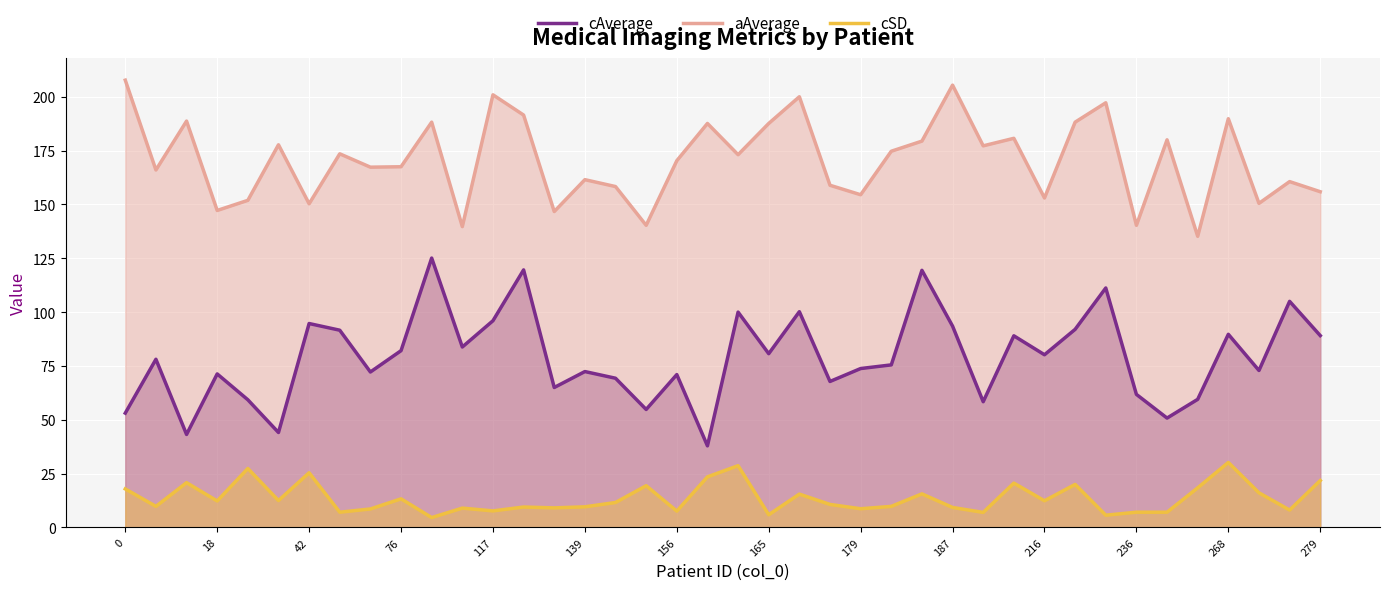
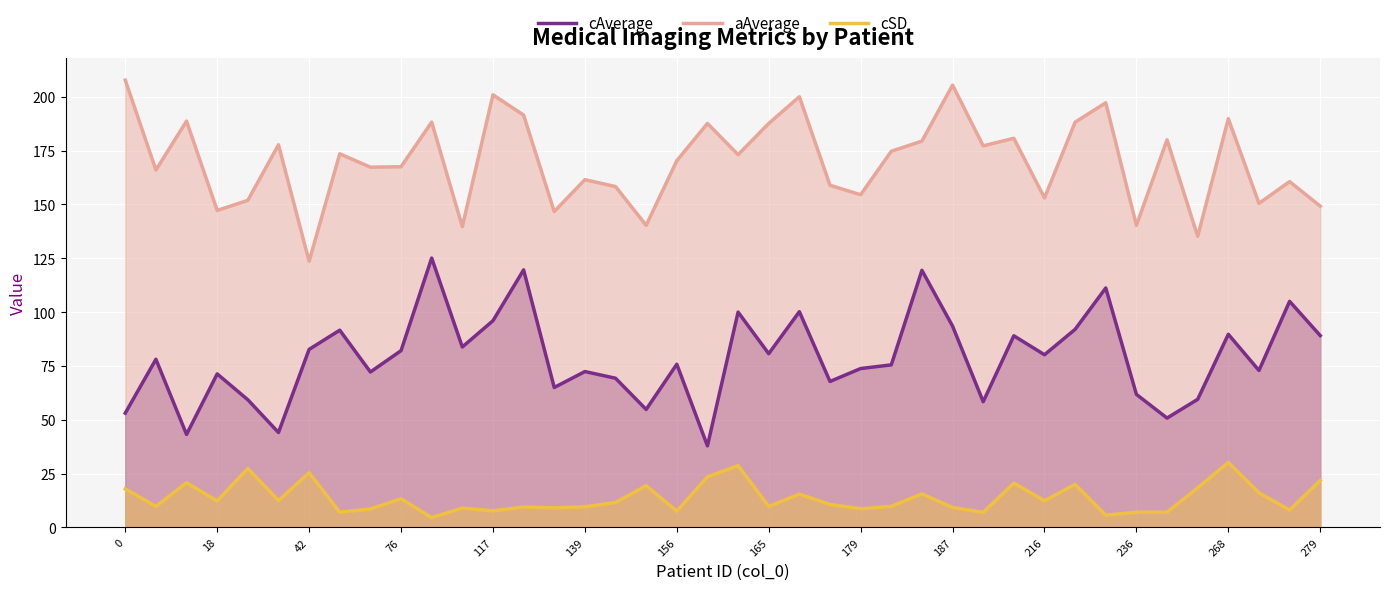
cAverage, 42: 95 -> 83
aAverage, 42: 150 -> 124
cAverage, 156: 71 -> 76
cSD, 165: 6 -> 10
aAverage, 279: 156 -> 149
